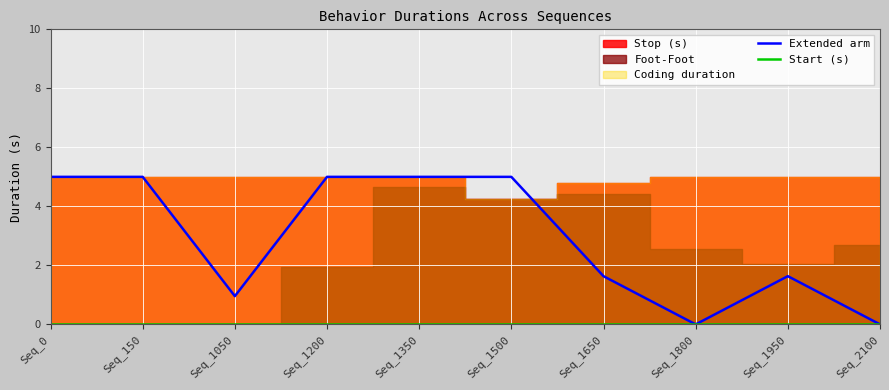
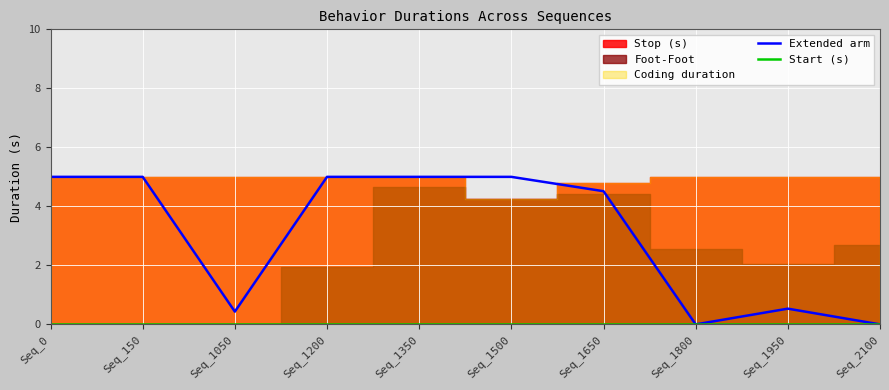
Extended arm, Seq_1050: 1.0 -> 0.4
Extended arm, Seq_1650: 1.6 -> 4.5
Extended arm, Seq_1950: 1.6 -> 0.5
